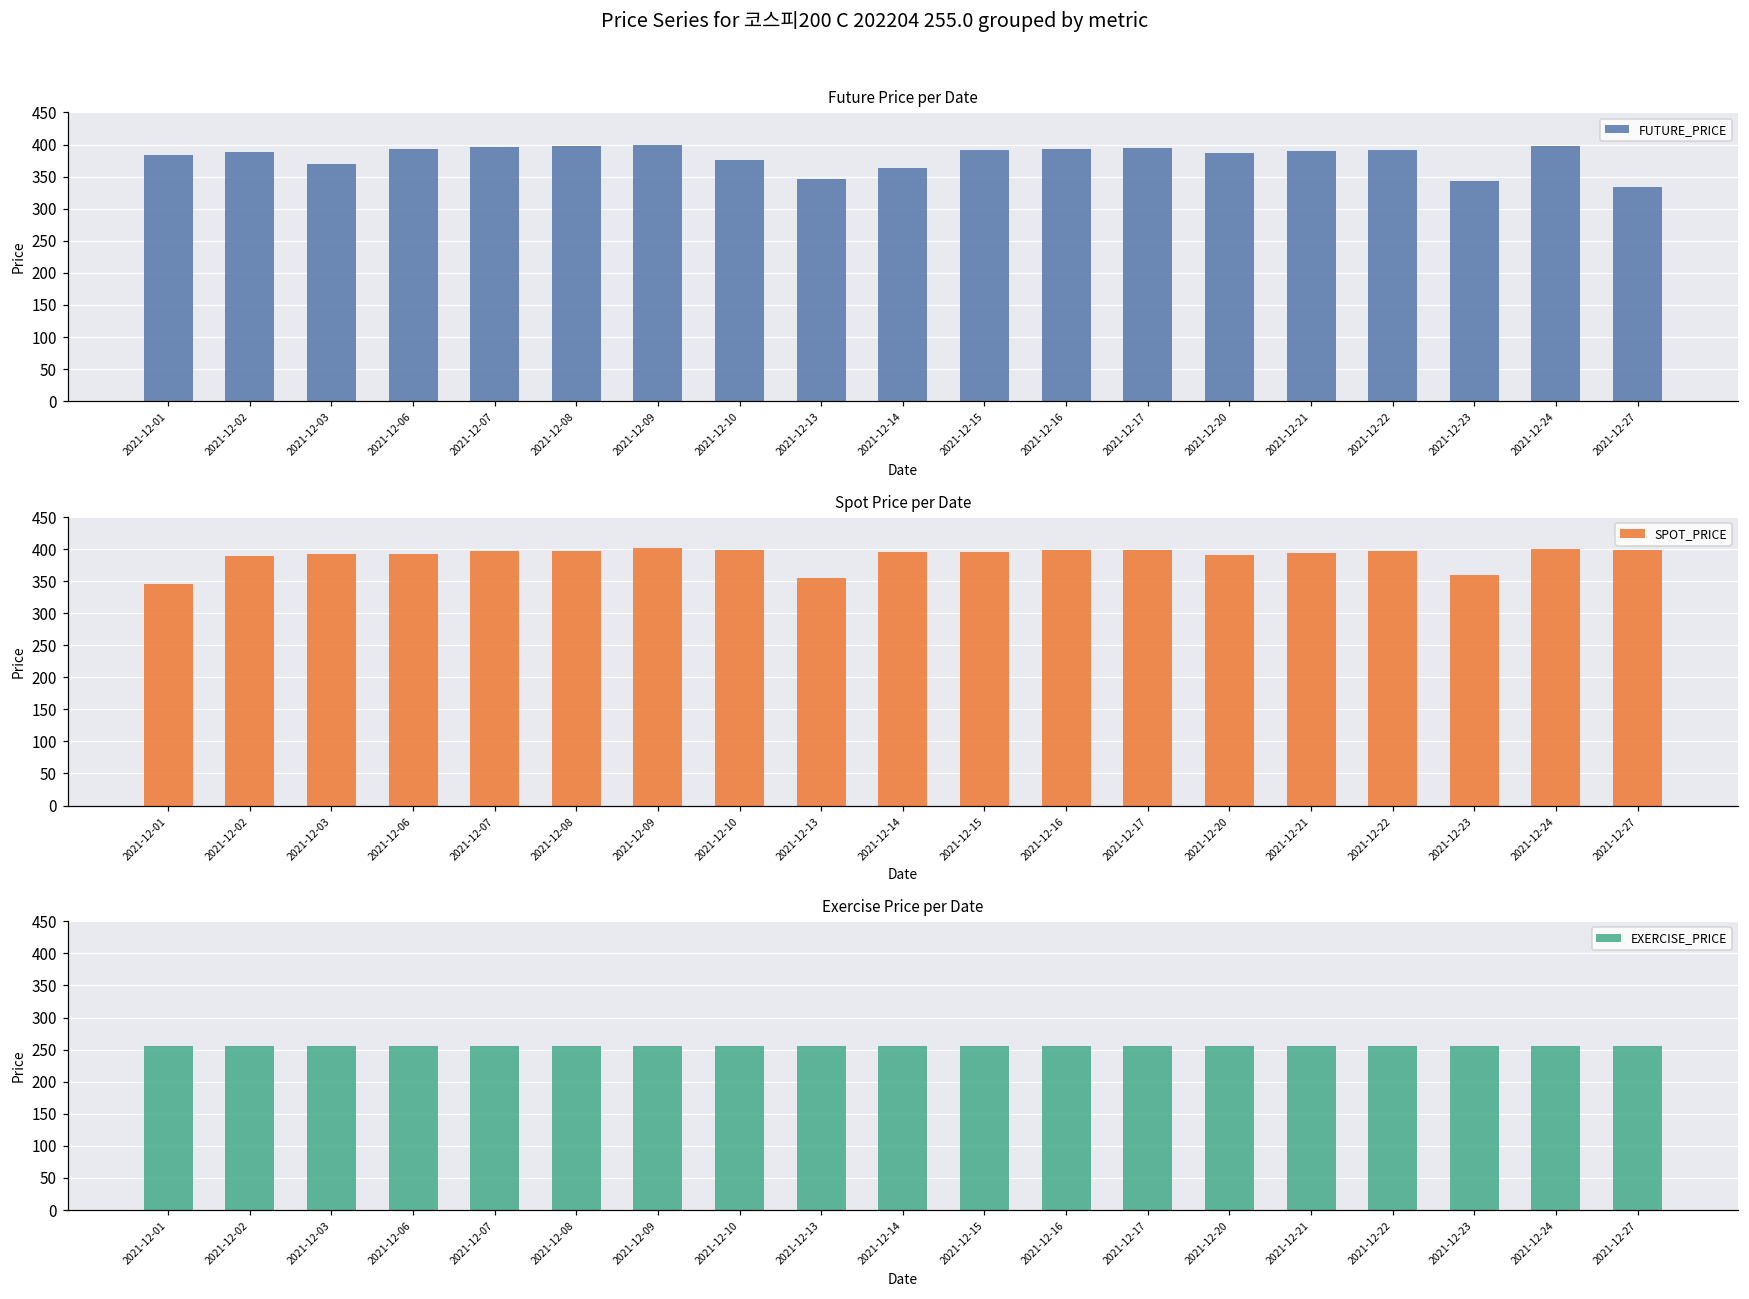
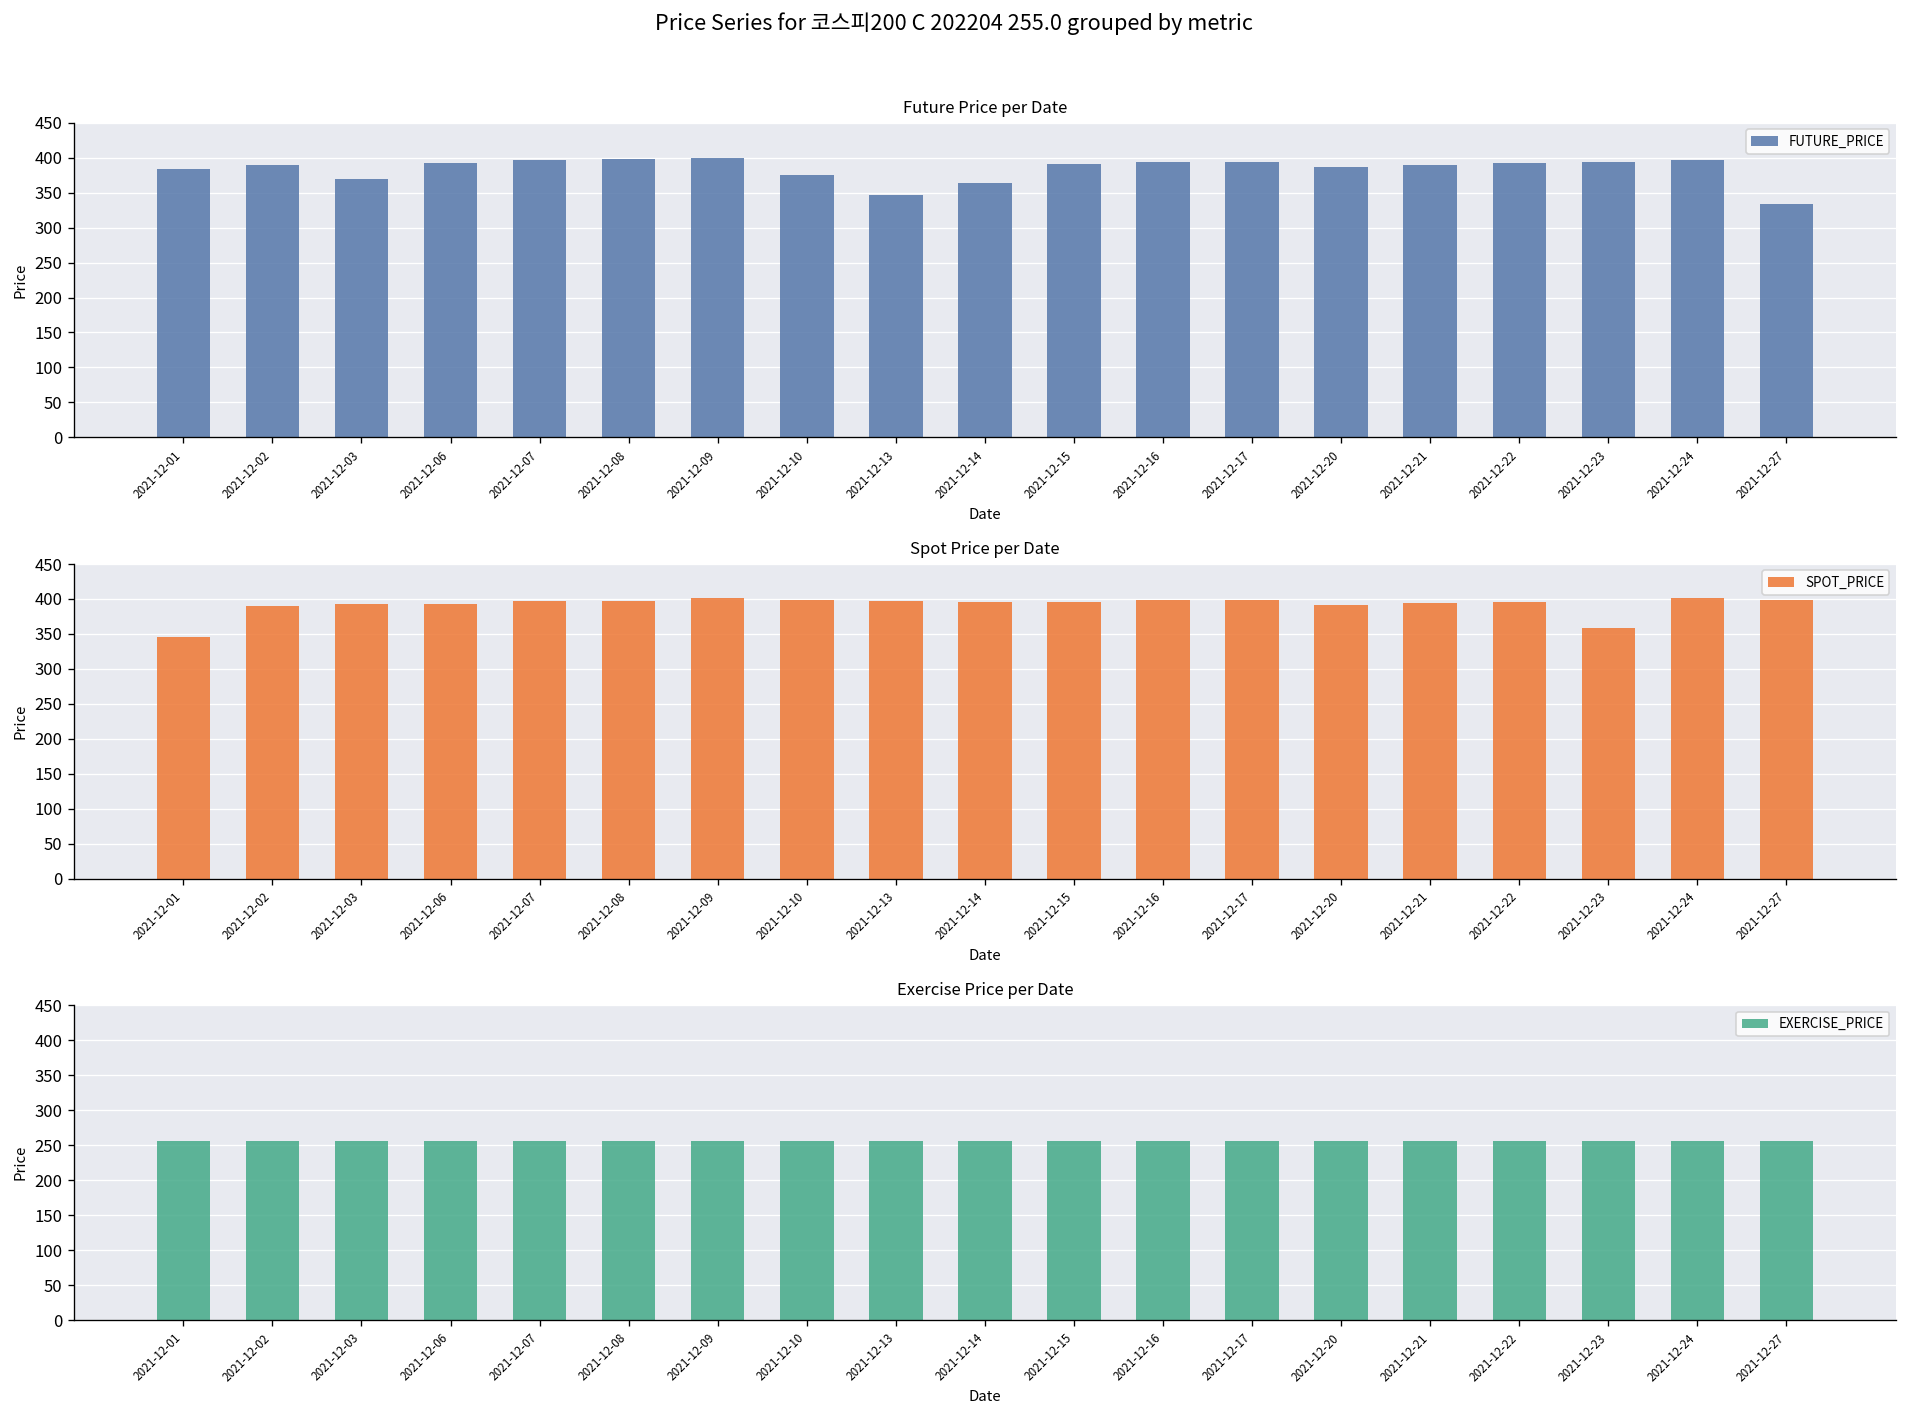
Future Price per Date, 2021-12-23: 340 -> 390
Spot Price per Date, 2021-12-13: 350 -> 400
